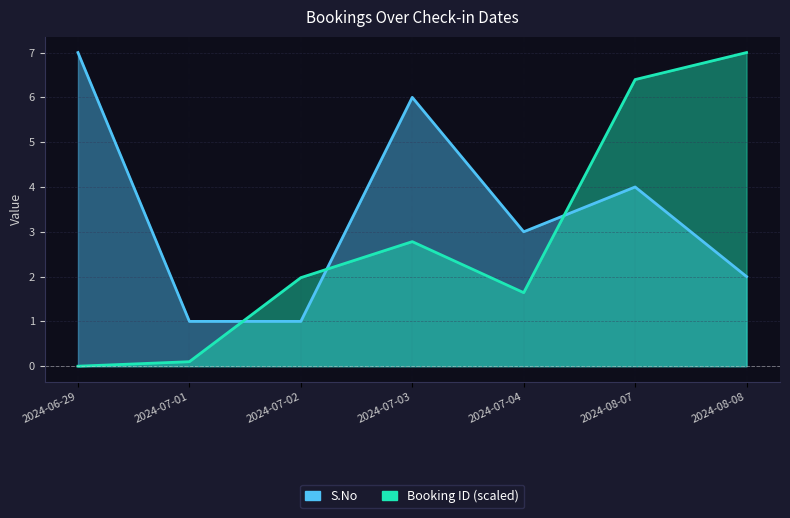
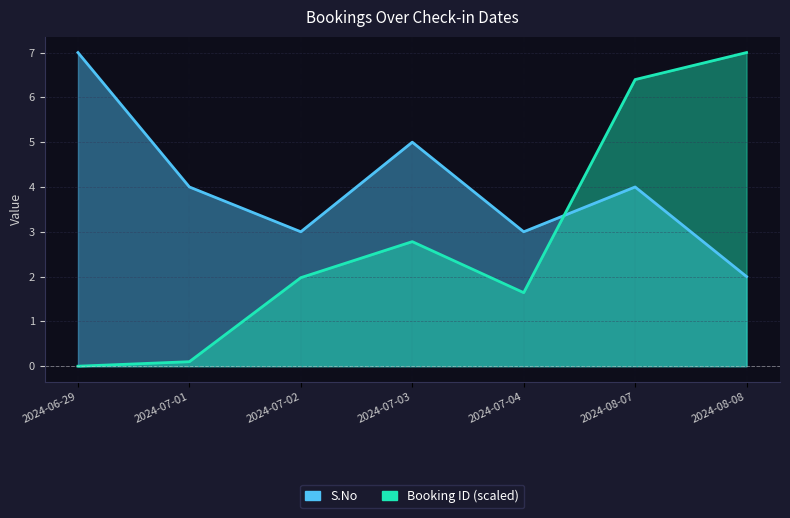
S.No, 2024-07-01: 1 -> 4
S.No, 2024-07-02: 1 -> 3
S.No, 2024-07-03: 6 -> 5
